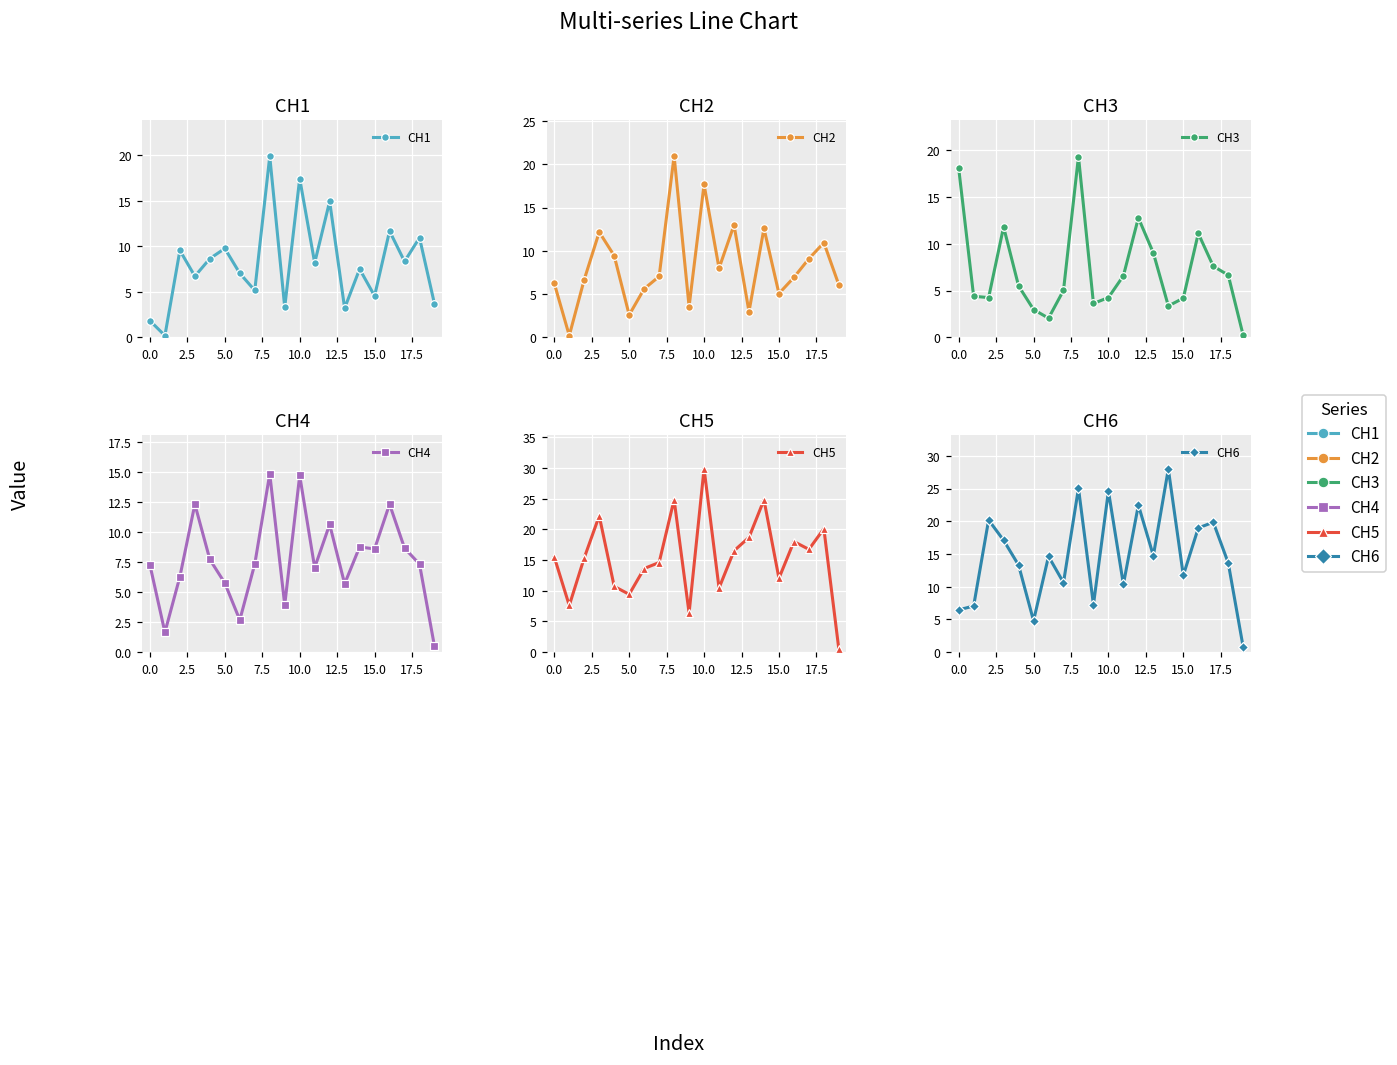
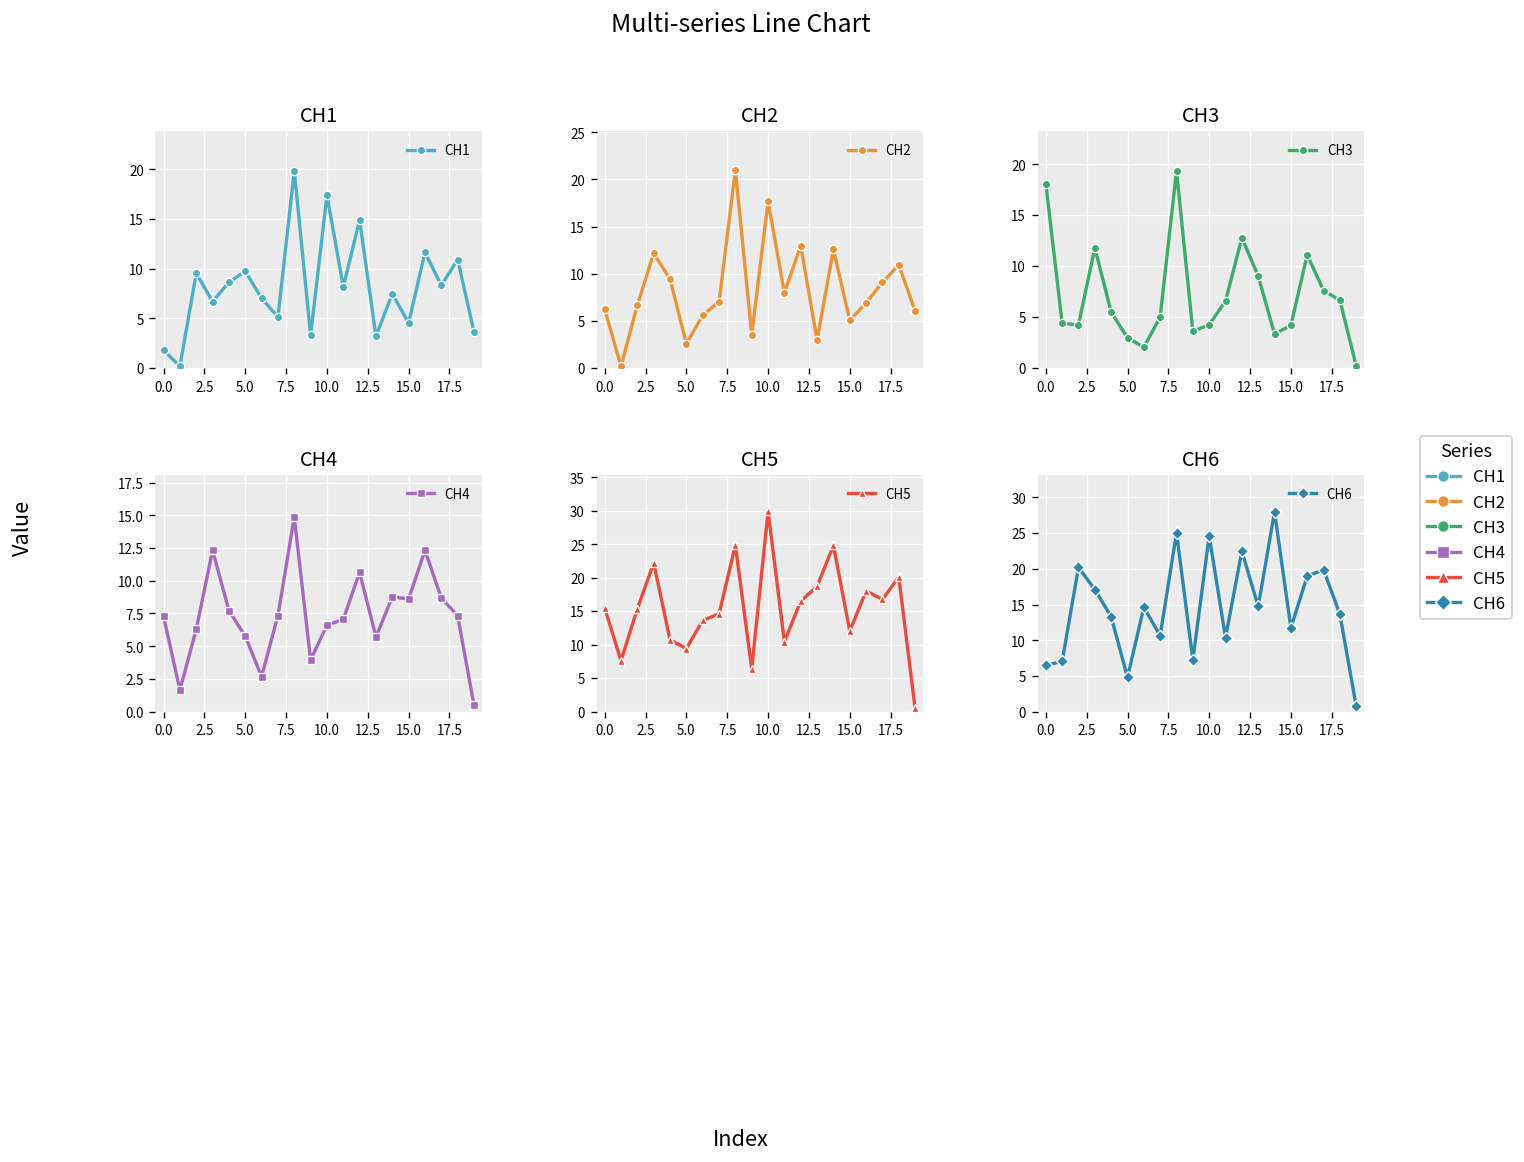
CH4, 10.0: 14.7 -> 6.6
